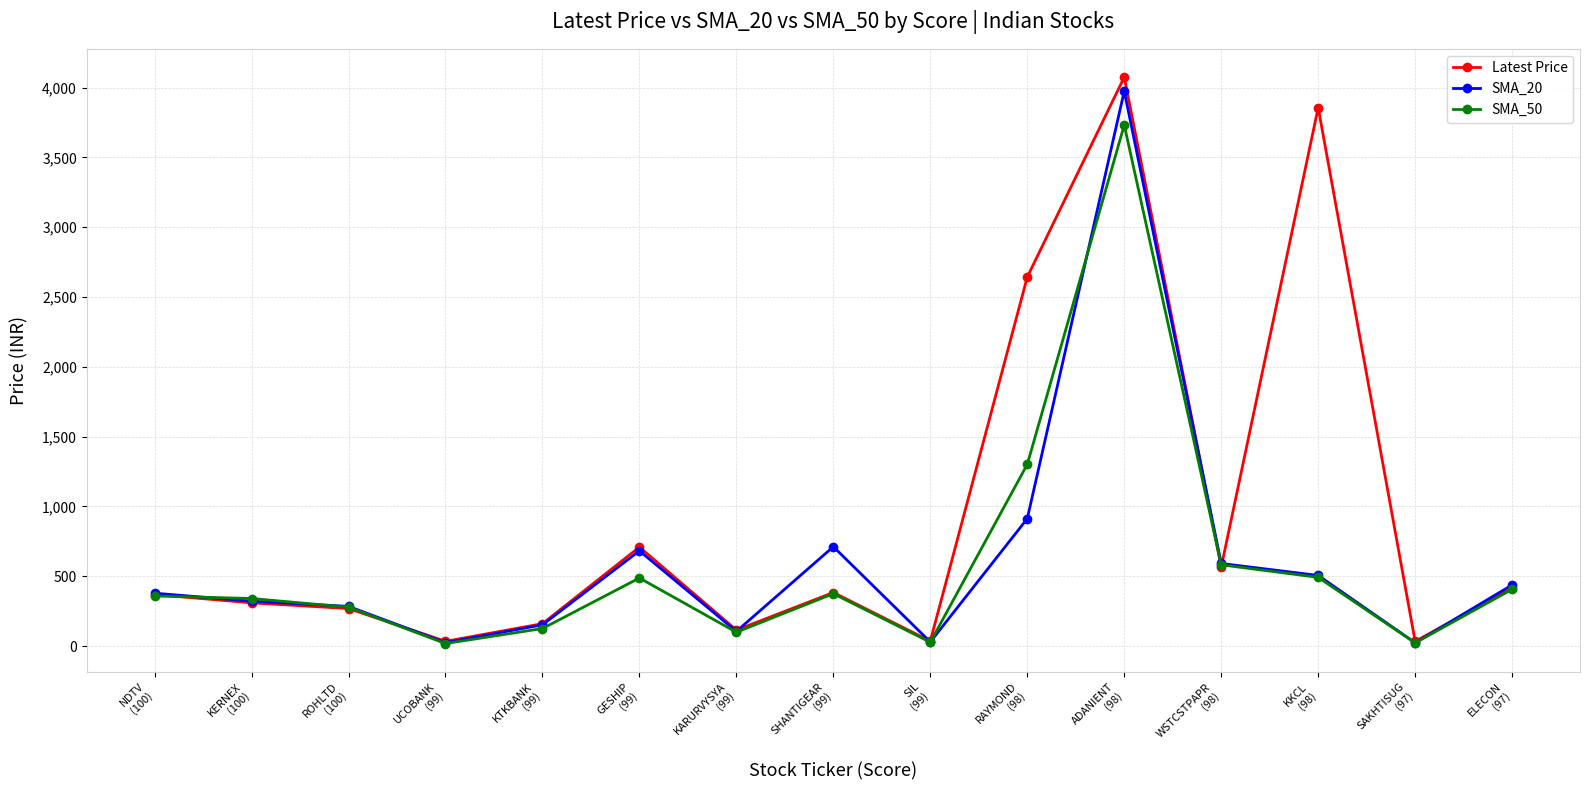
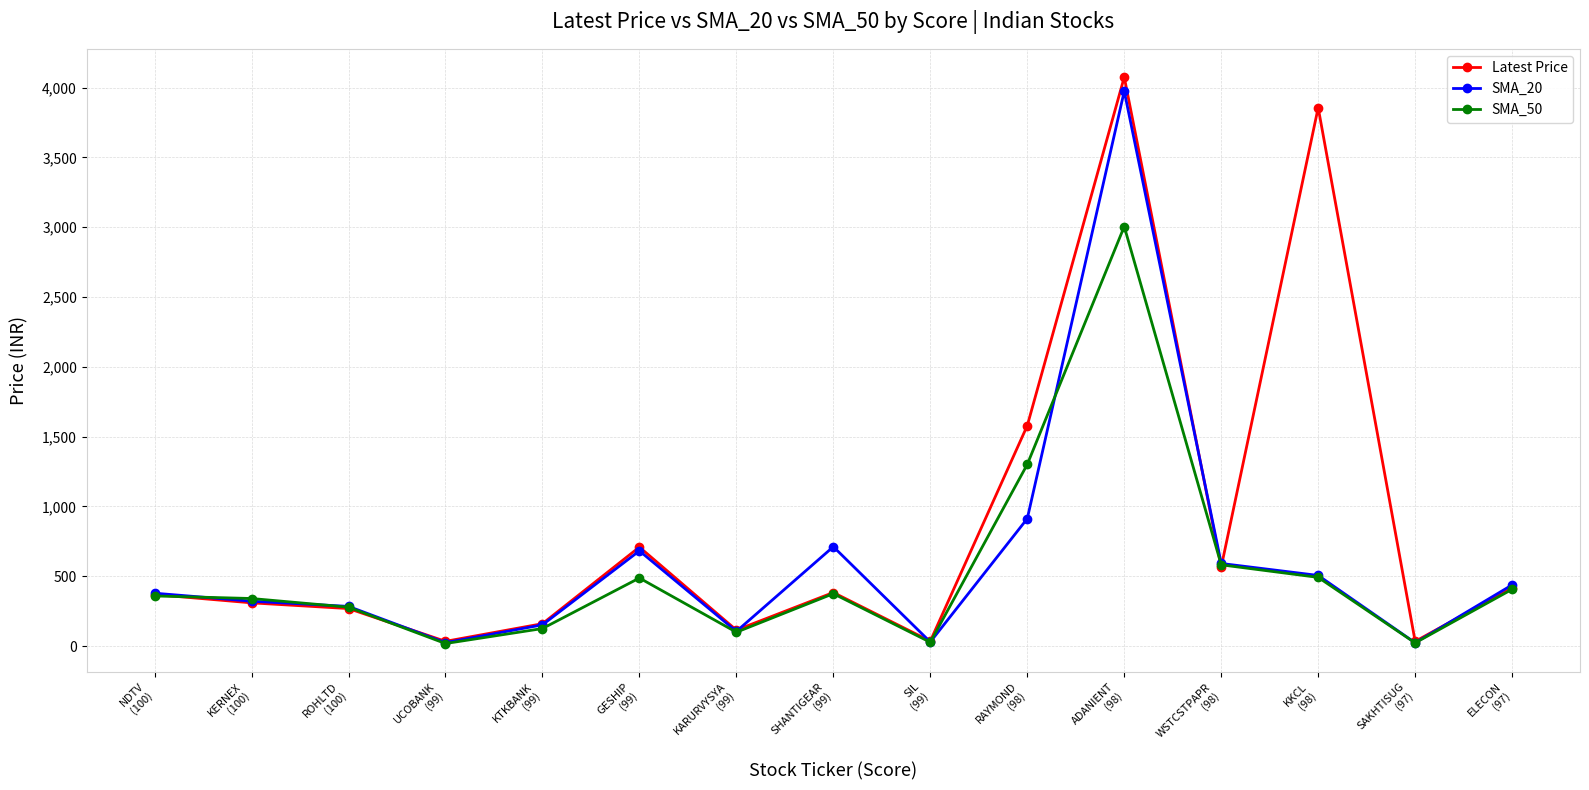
Latest Price, RAYMOND (98): 2,640 -> 1,580
SMA_50, ADANIENT (98): 3,730 -> 3,010
